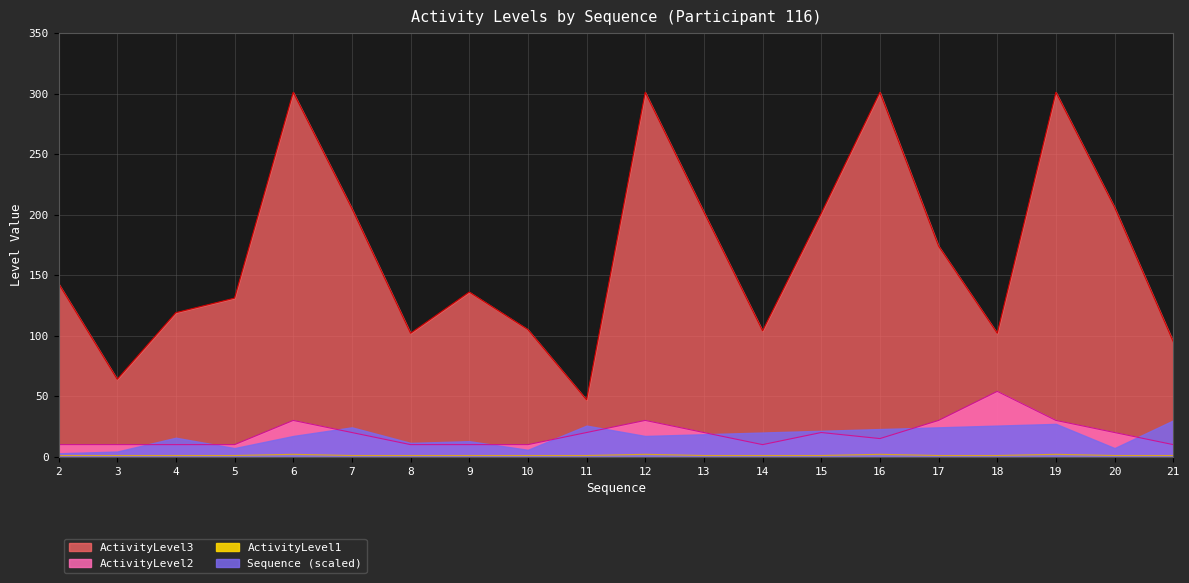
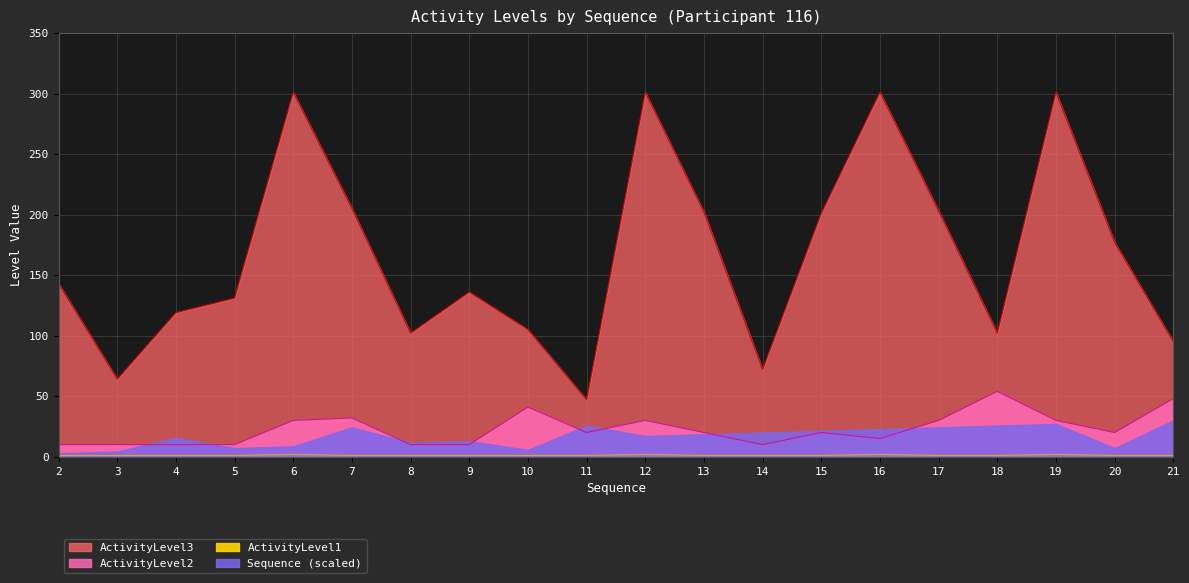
Sequence (scaled), 6: 17 -> 9
ActivityLevel2, 7: 20 -> 32
ActivityLevel2, 10: 10 -> 41
ActivityLevel3, 14: 104 -> 72
ActivityLevel3, 17: 174 -> 203
ActivityLevel3, 20: 206 -> 177
ActivityLevel2, 21: 10 -> 48
